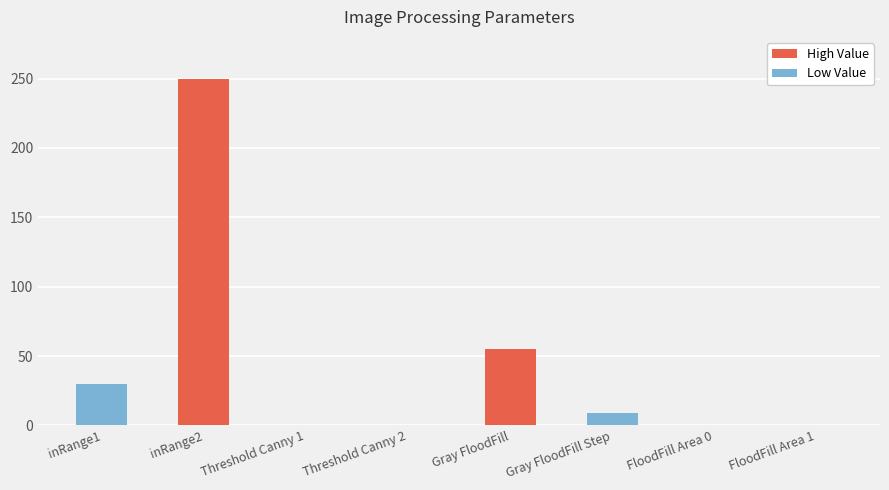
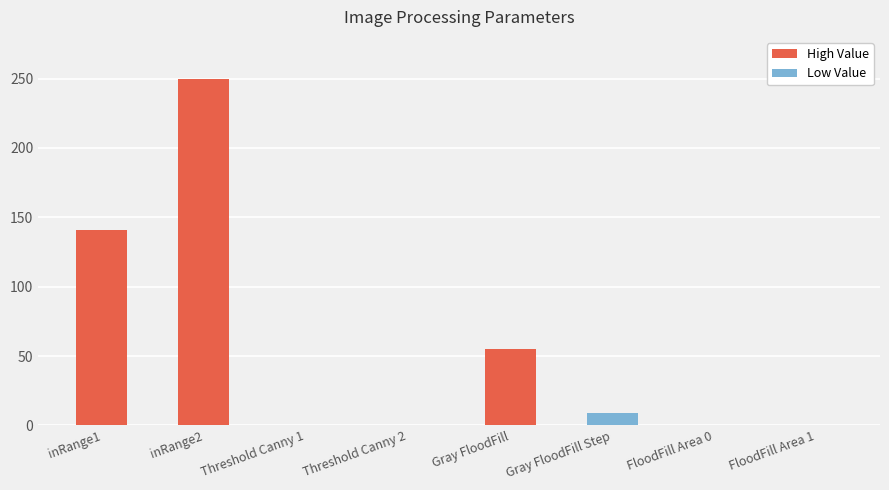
inRange1: 30 -> 141
